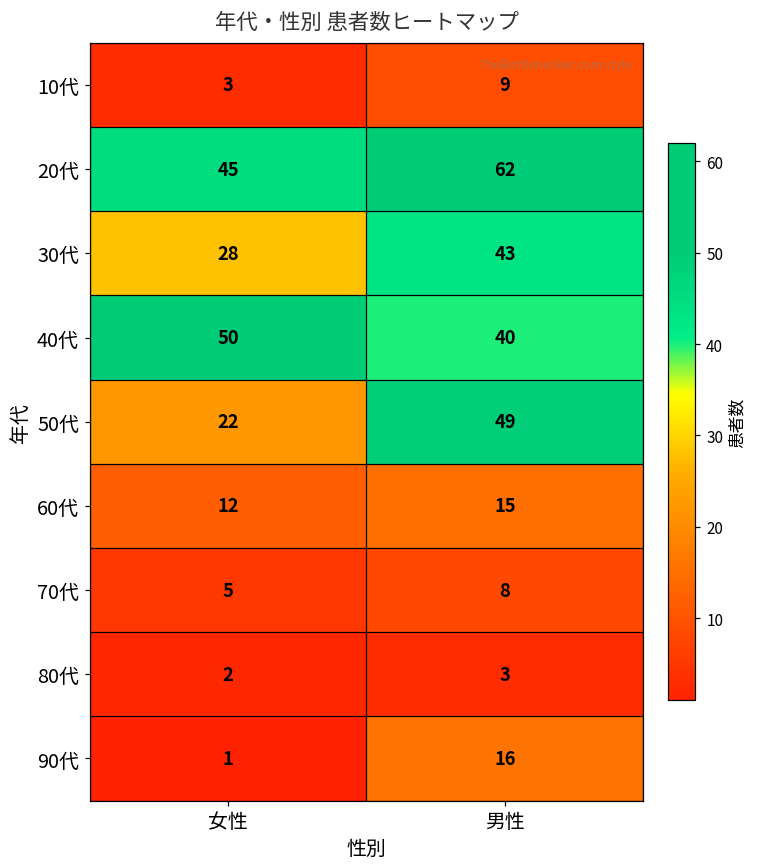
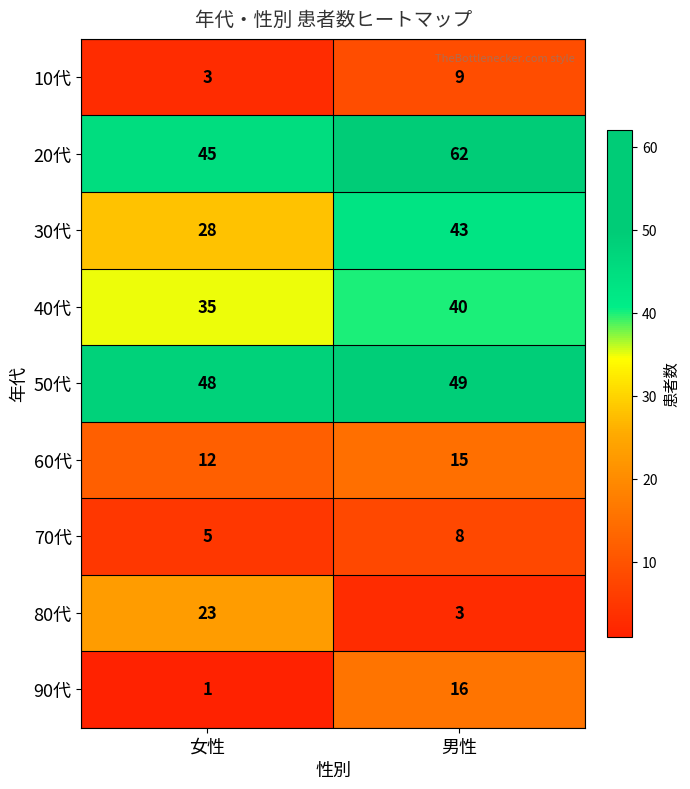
40代, 女性: 50 -> 35
50代, 女性: 22 -> 48
80代, 女性: 2 -> 23
